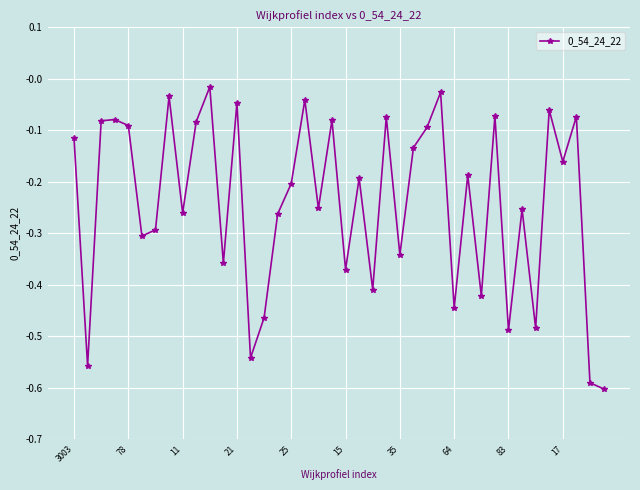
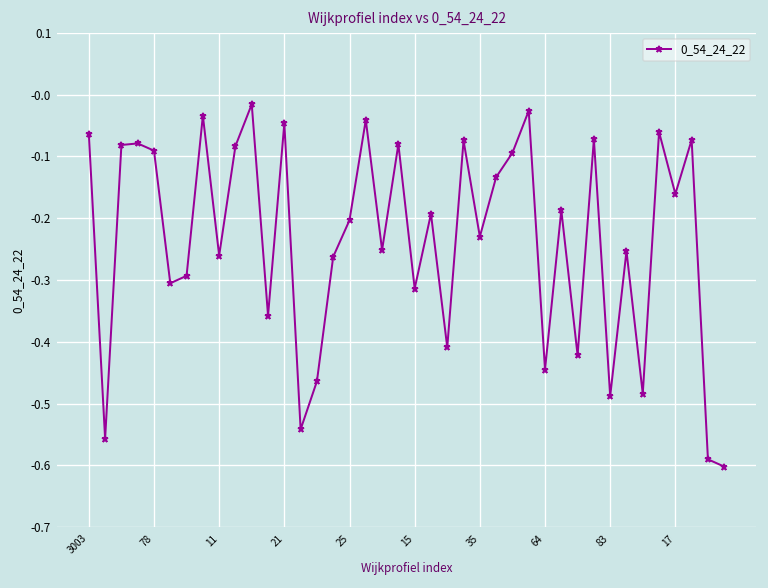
3003: -0.12 -> -0.06
15: -0.37 -> -0.31
35: -0.34 -> -0.23
